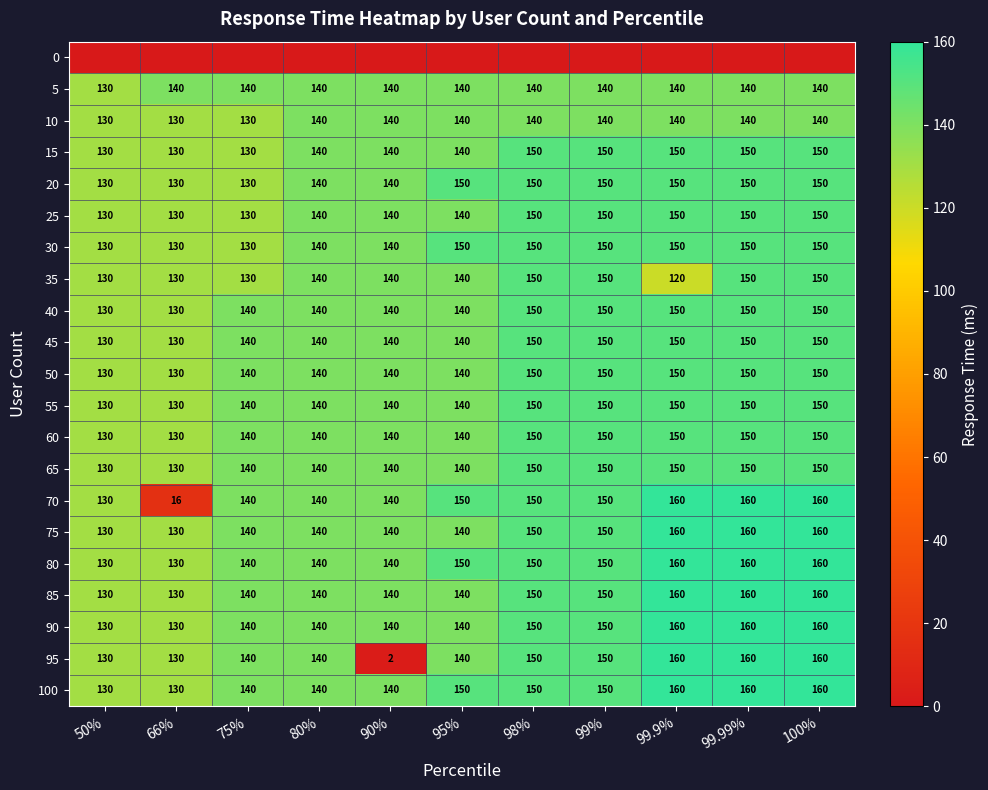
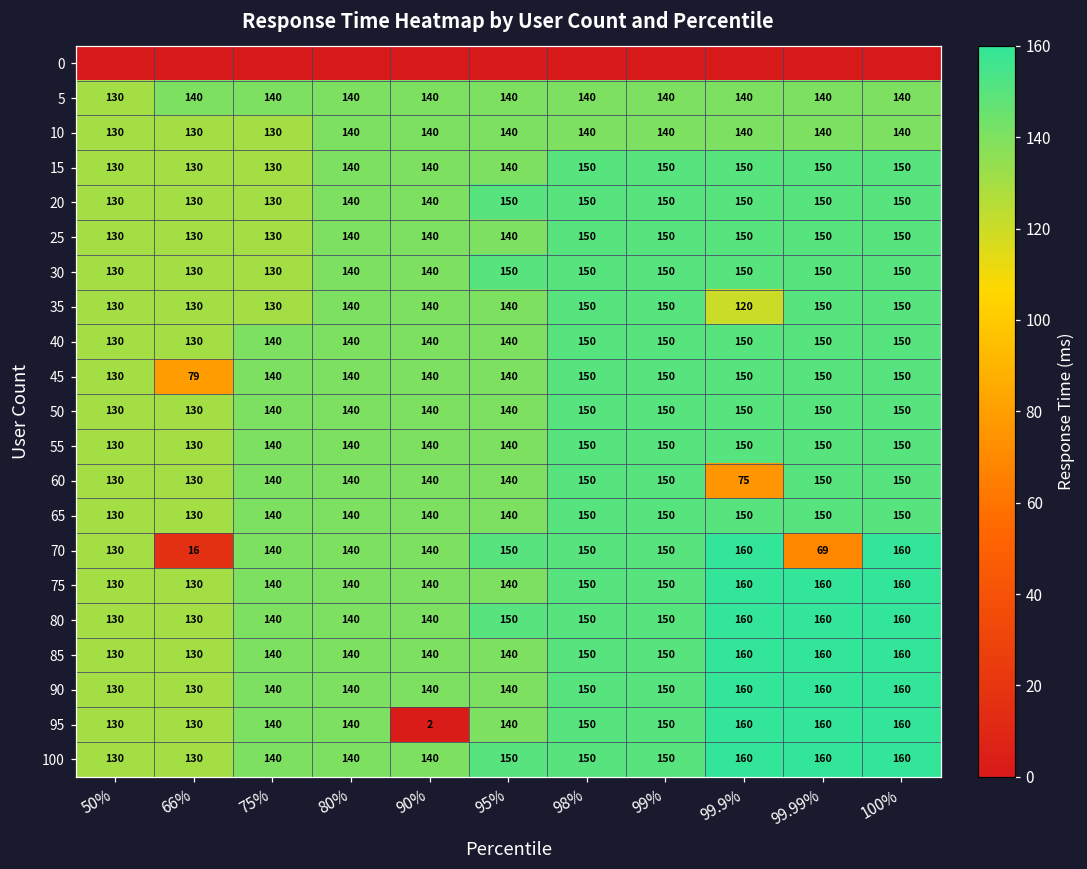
45, 66%: 130 -> 79
60, 99.9%: 150 -> 75
70, 99.99%: 160 -> 69
